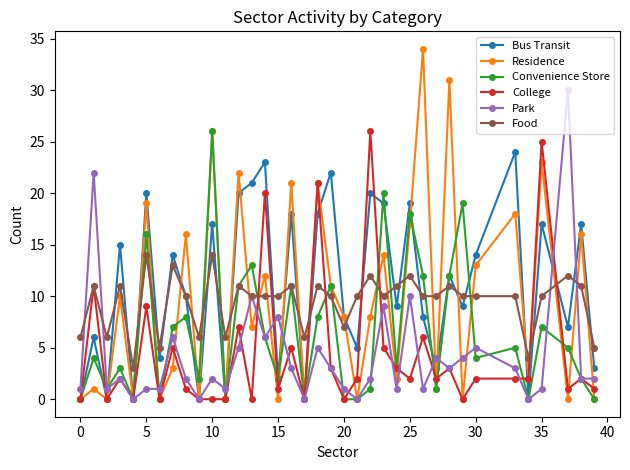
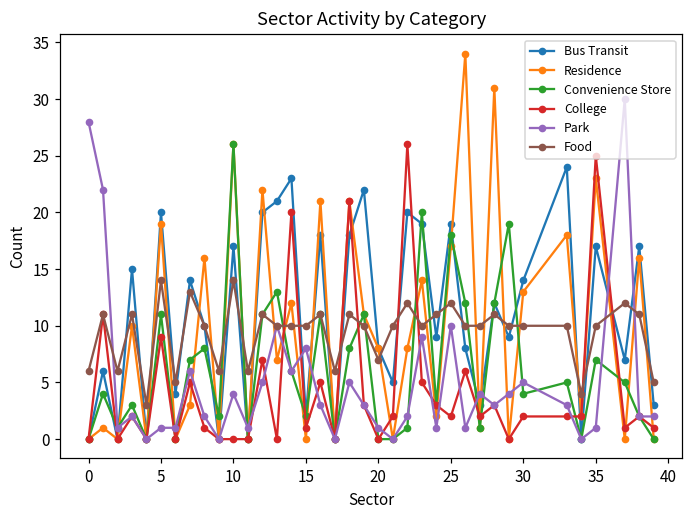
Park, 0: 1 -> 28
Convenience Store, 5: 16 -> 11
Park, 10: 2 -> 4
